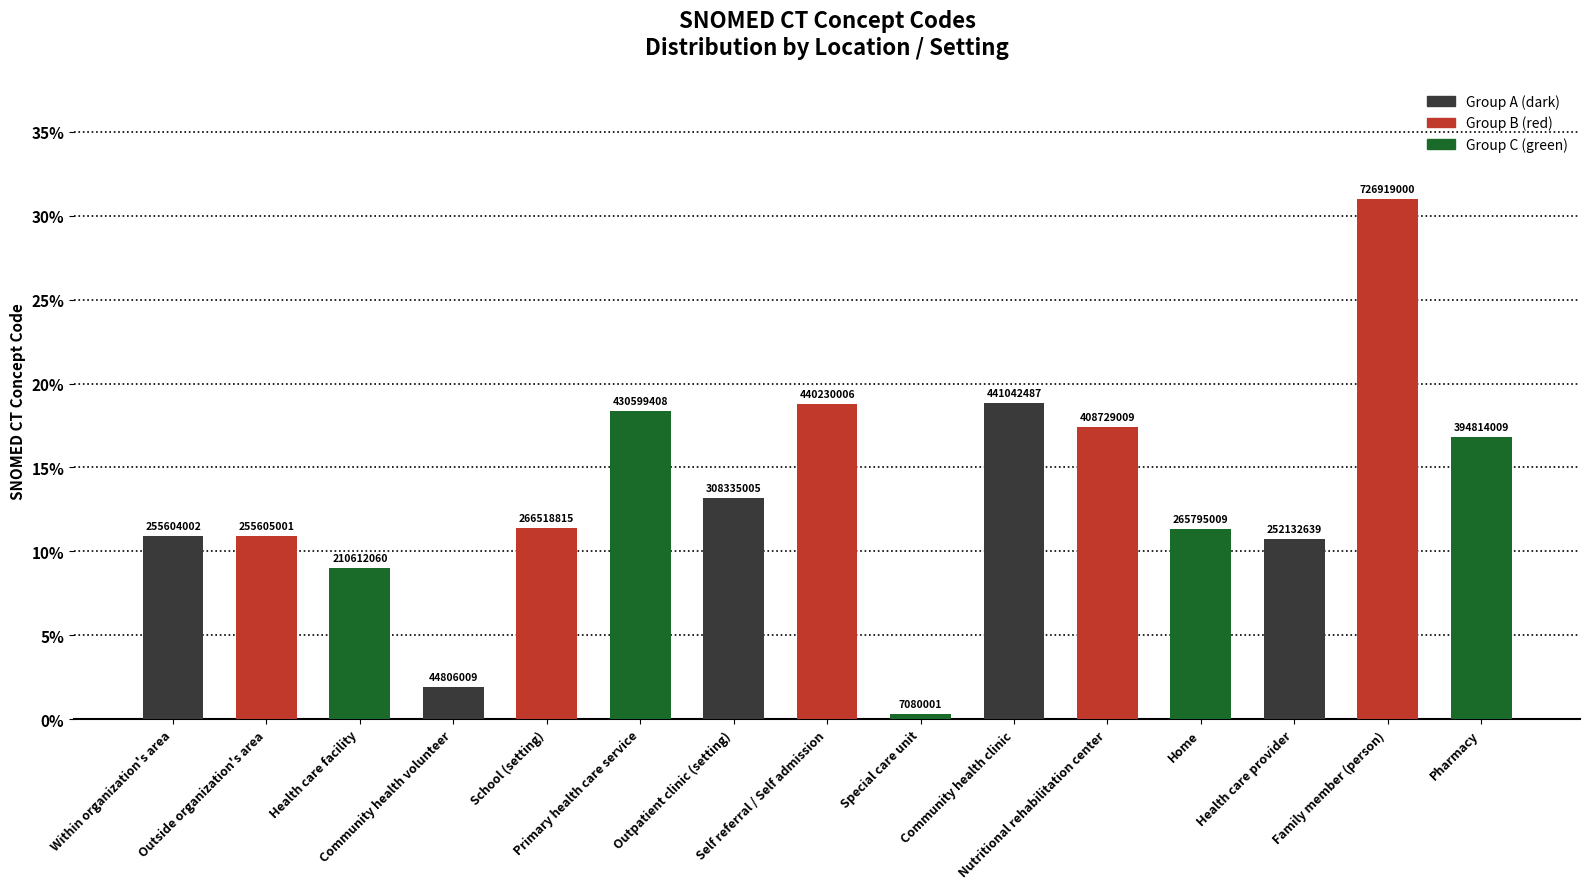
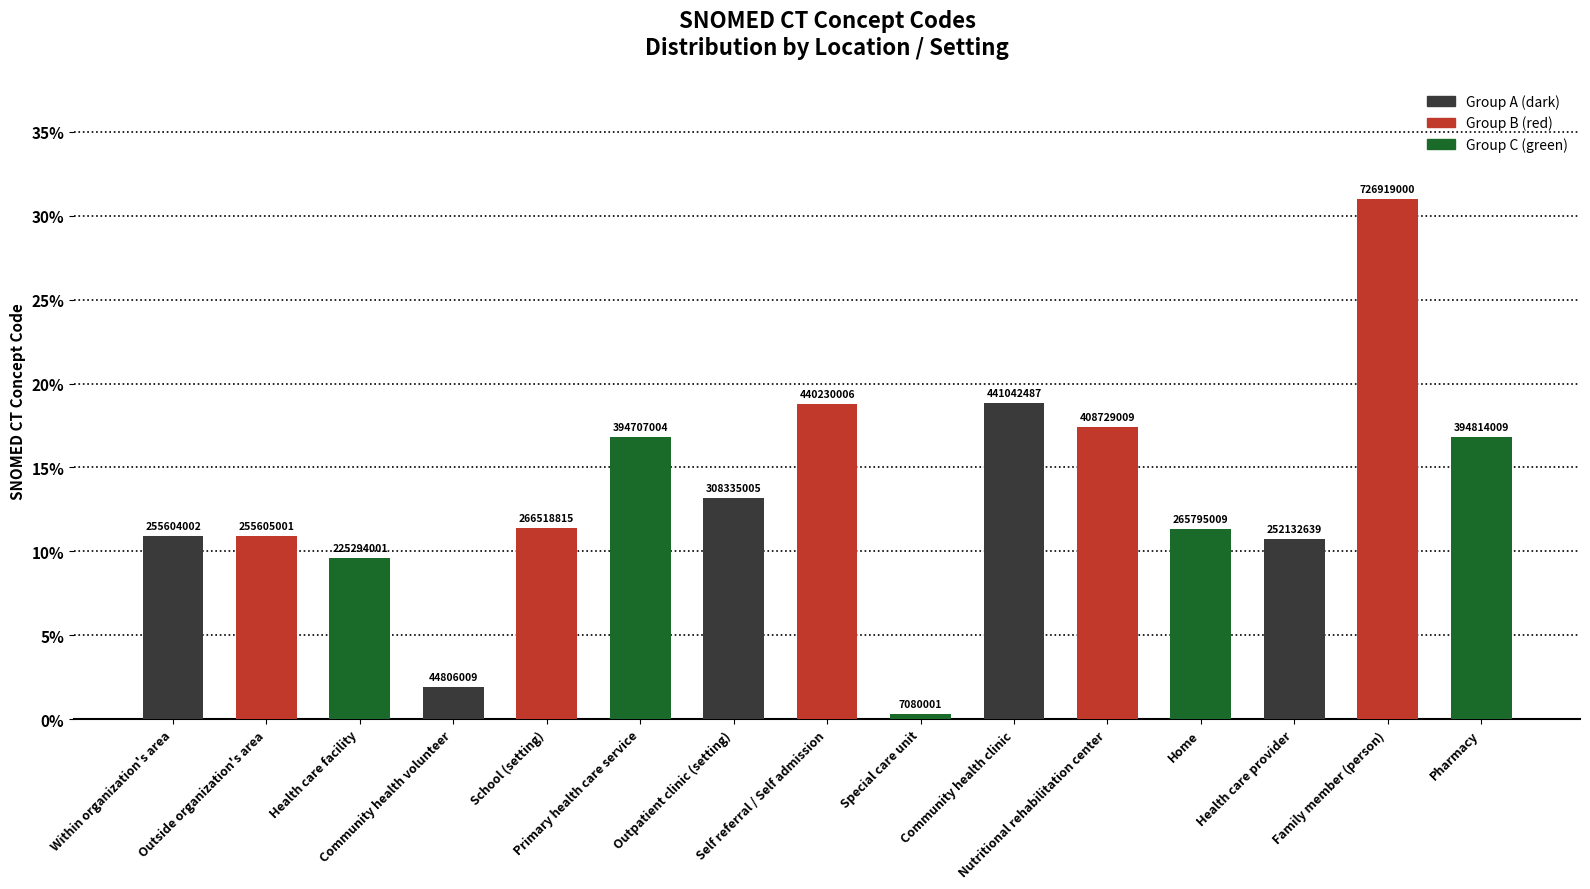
Health care facility: 210612060 -> 225294001
Primary health care service: 430599408 -> 394707004
